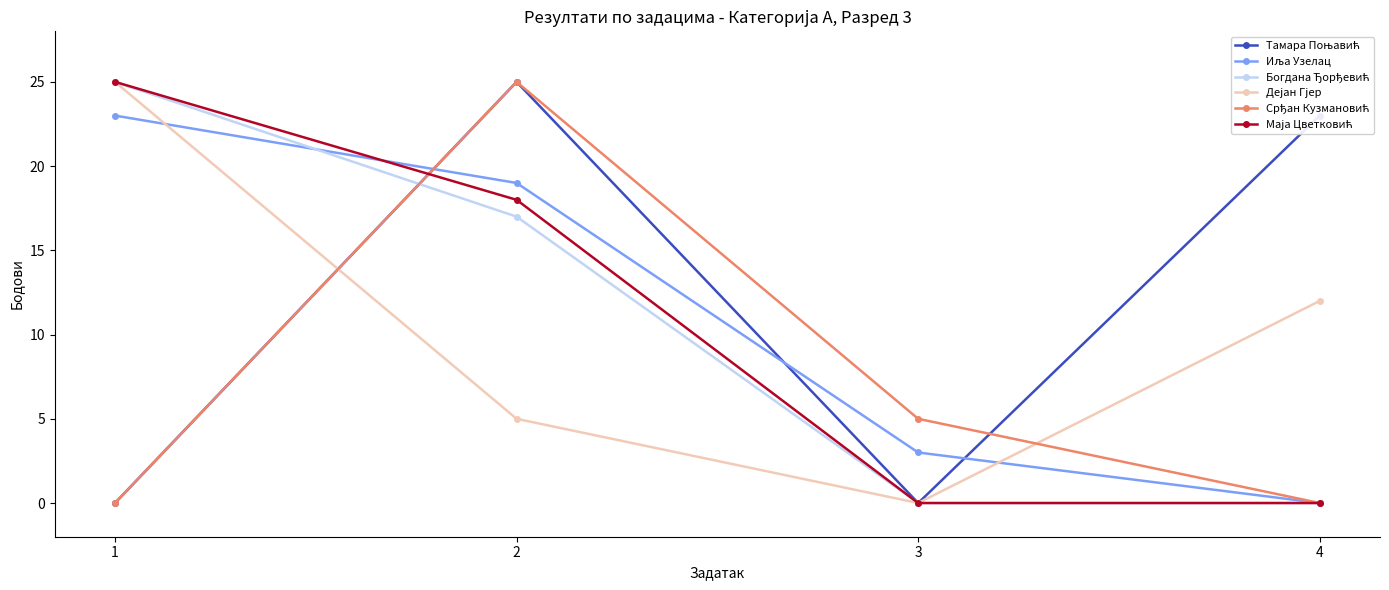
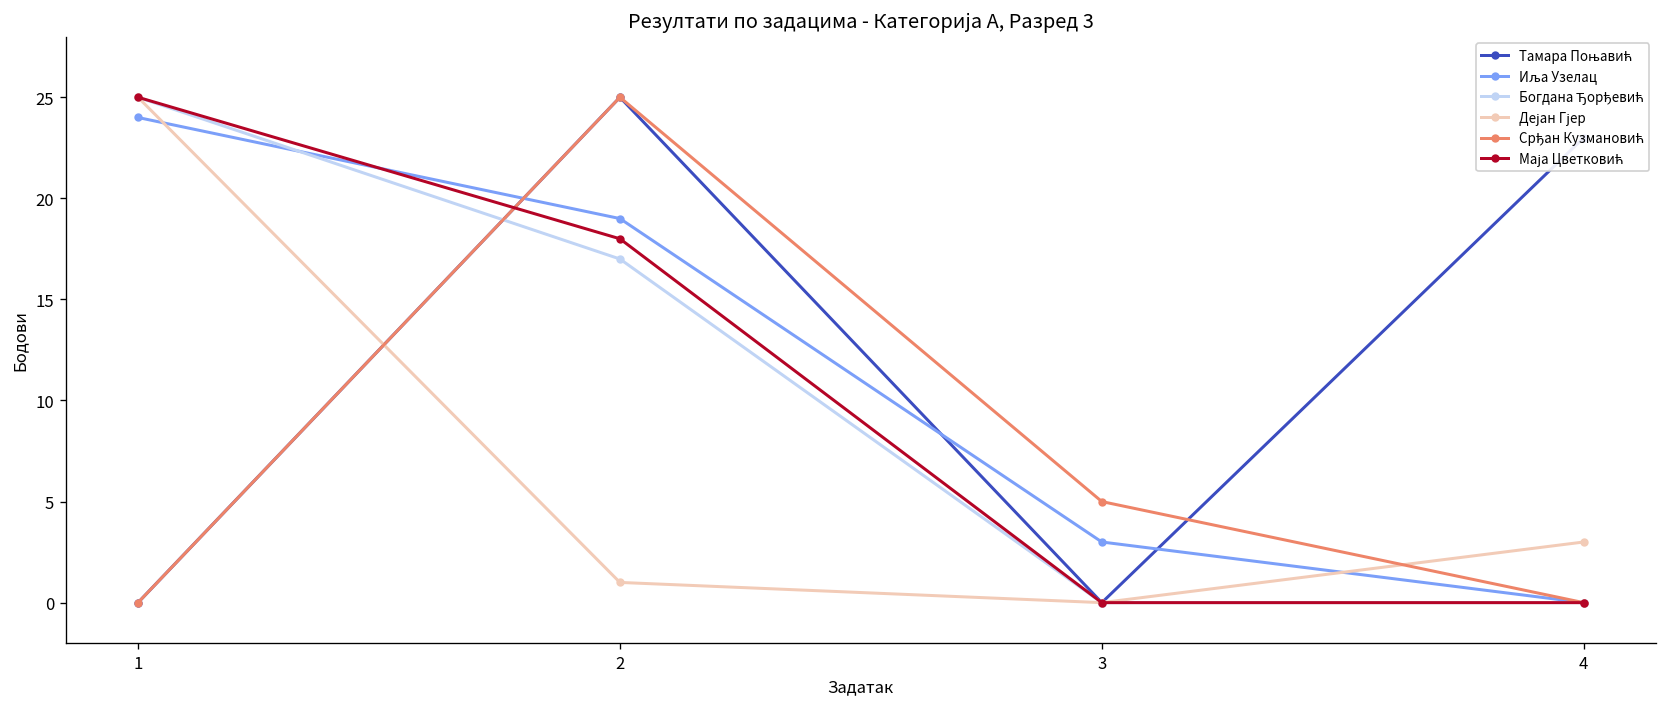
Иља Узелац, 1: 23 -> 24
Дејан Гјер, 2: 5 -> 1
Дејан Гјер, 4: 12 -> 3
